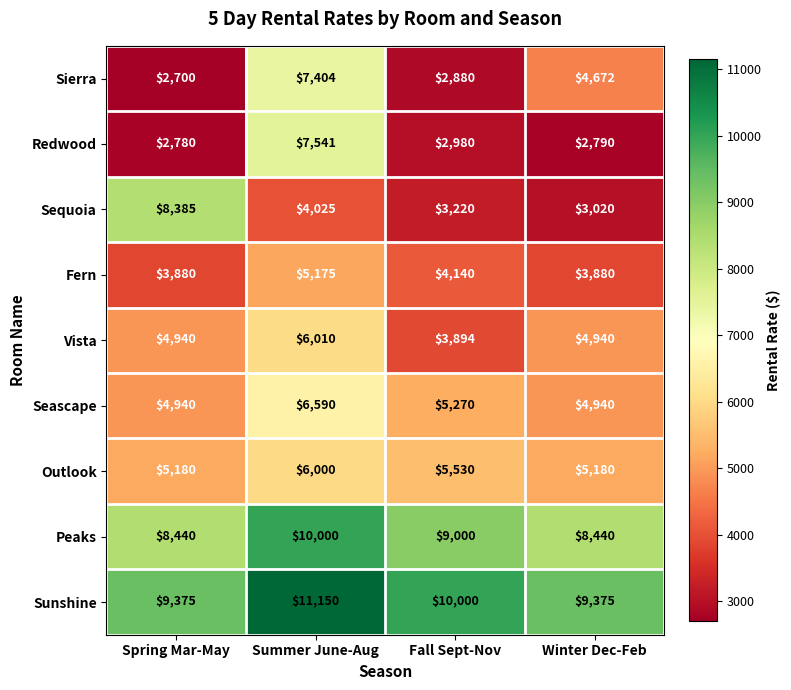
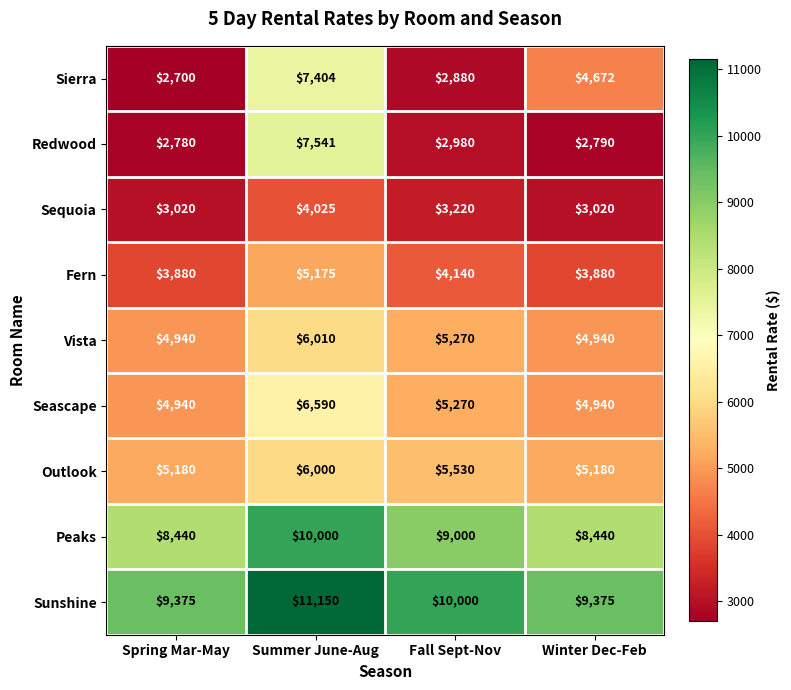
Sequoia, Spring Mar-May: $8,385 -> $3,020
Vista, Fall Sept-Nov: $3,894 -> $5,270
